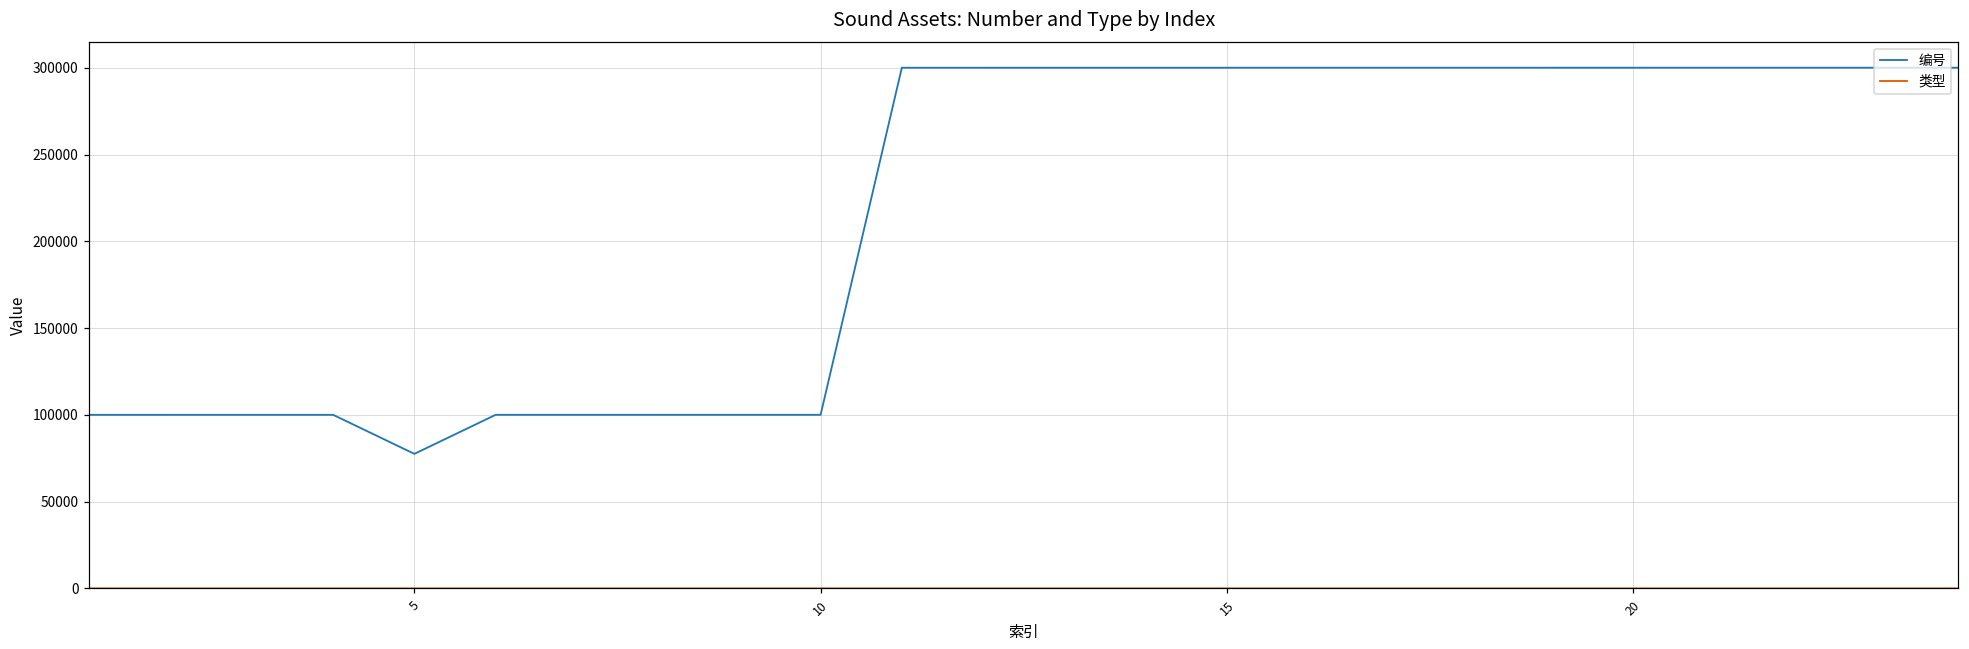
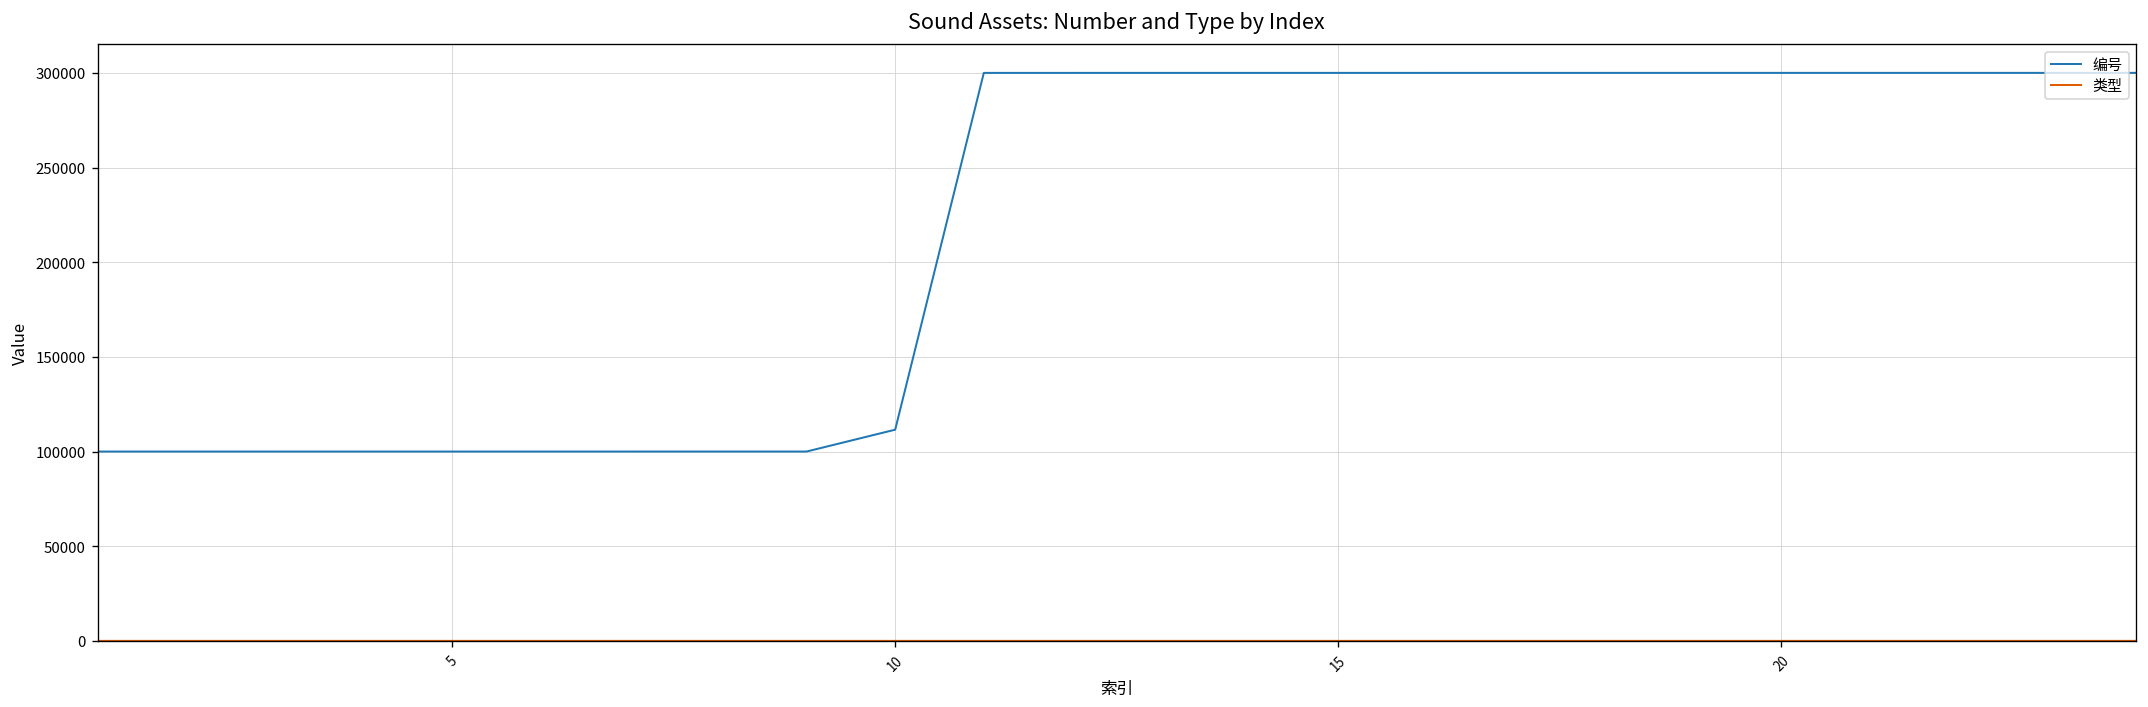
编号, 5: 78000 -> 100000
编号, 10: 100000 -> 112000
